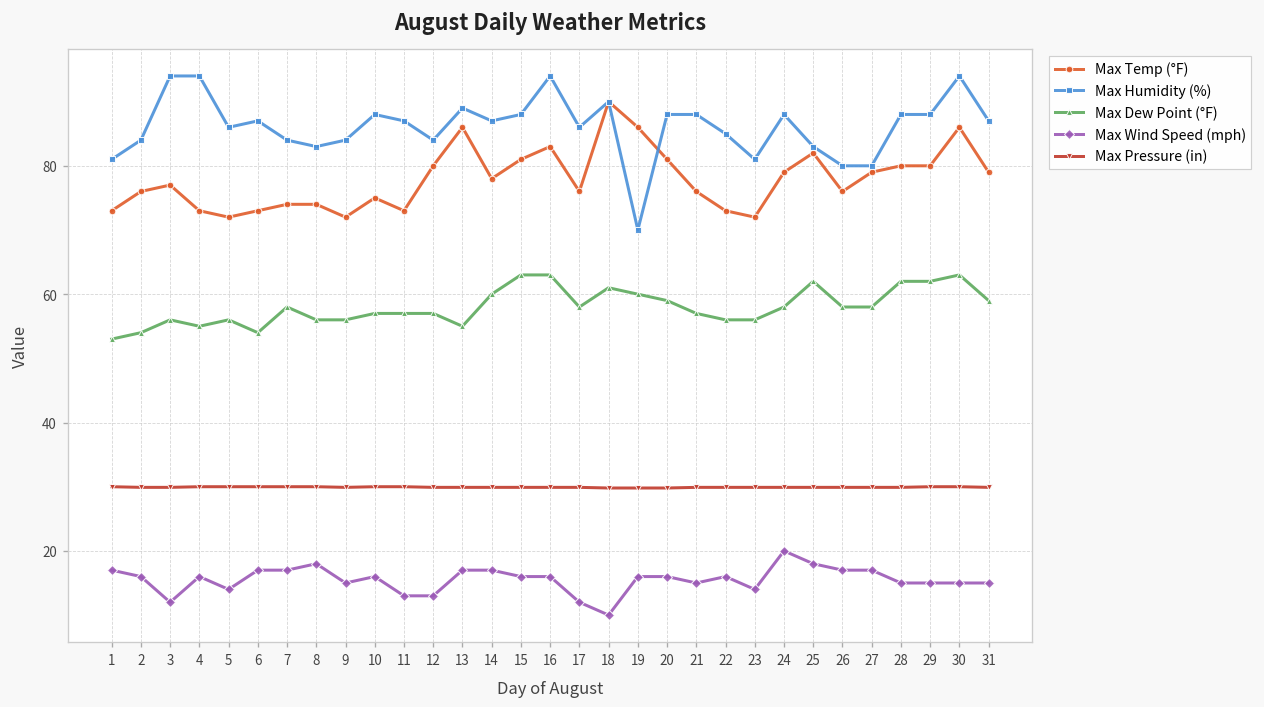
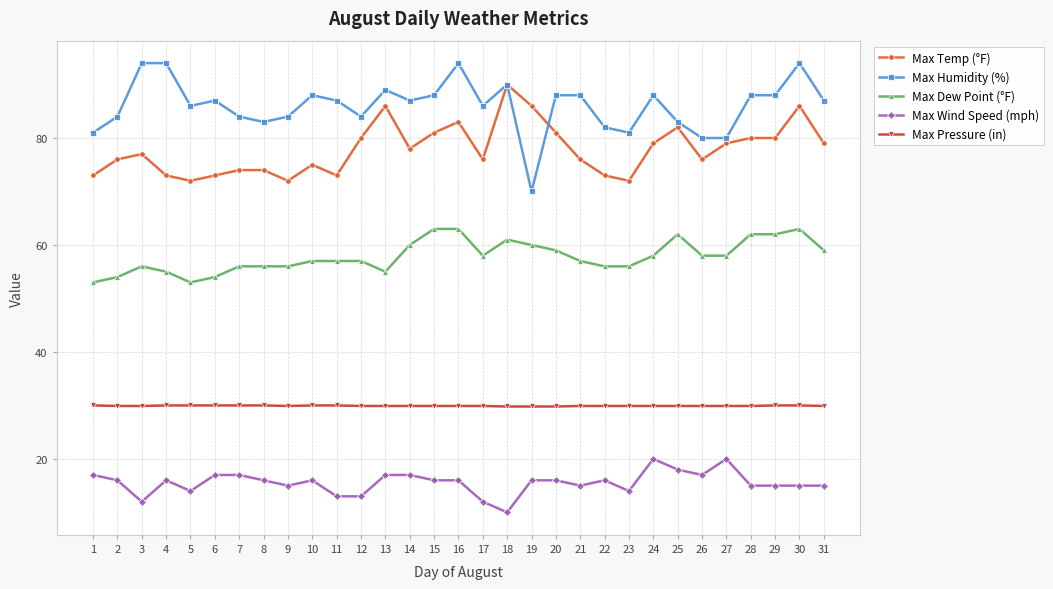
Max Dew Point (°F), 5: 56 -> 53
Max Dew Point (°F), 7: 58 -> 56
Max Wind Speed (mph), 8: 18 -> 16
Max Humidity (%), 22: 85 -> 82
Max Wind Speed (mph), 27: 17 -> 20
